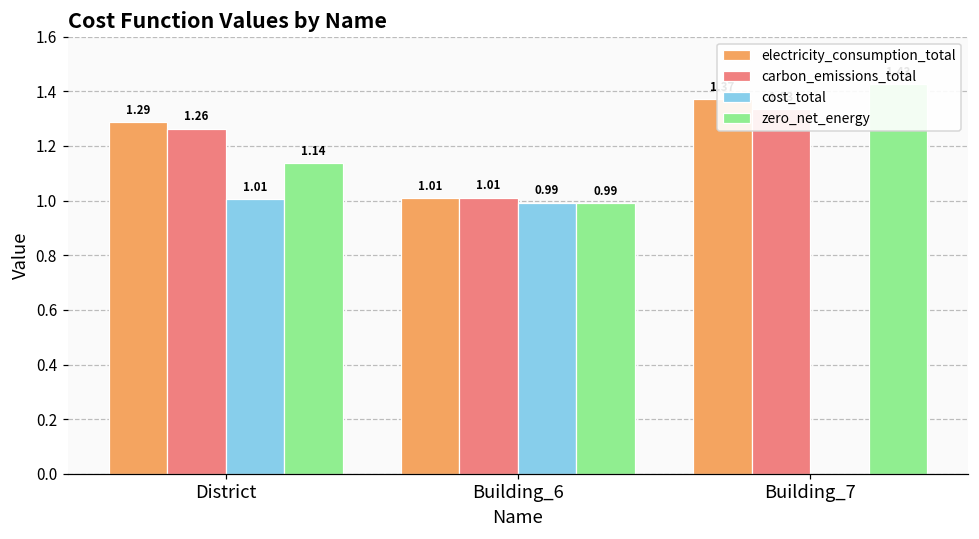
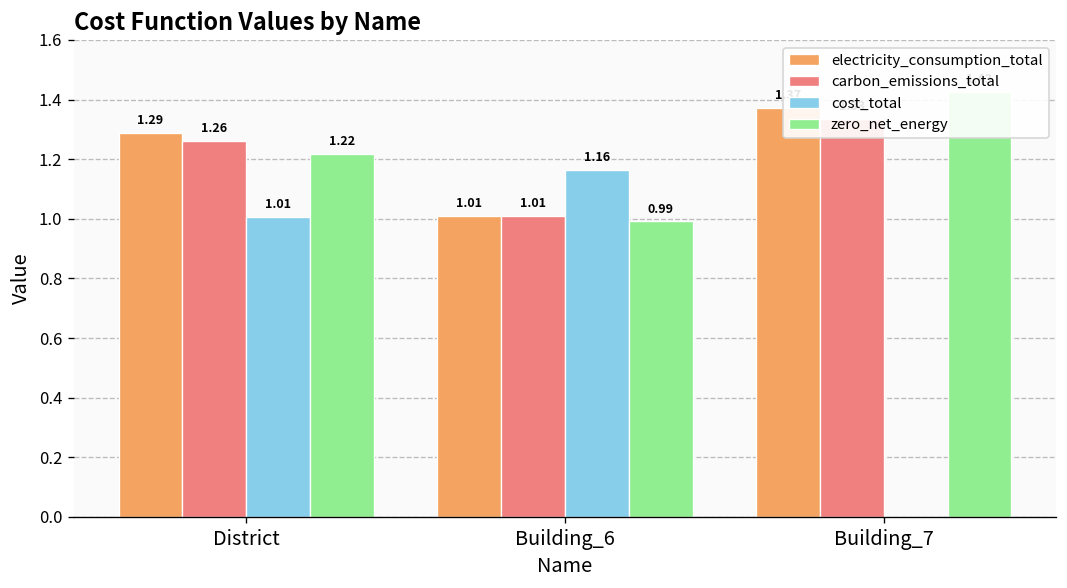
zero_net_energy, District: 1.14 -> 1.22
cost_total, Building_6: 0.99 -> 1.16
